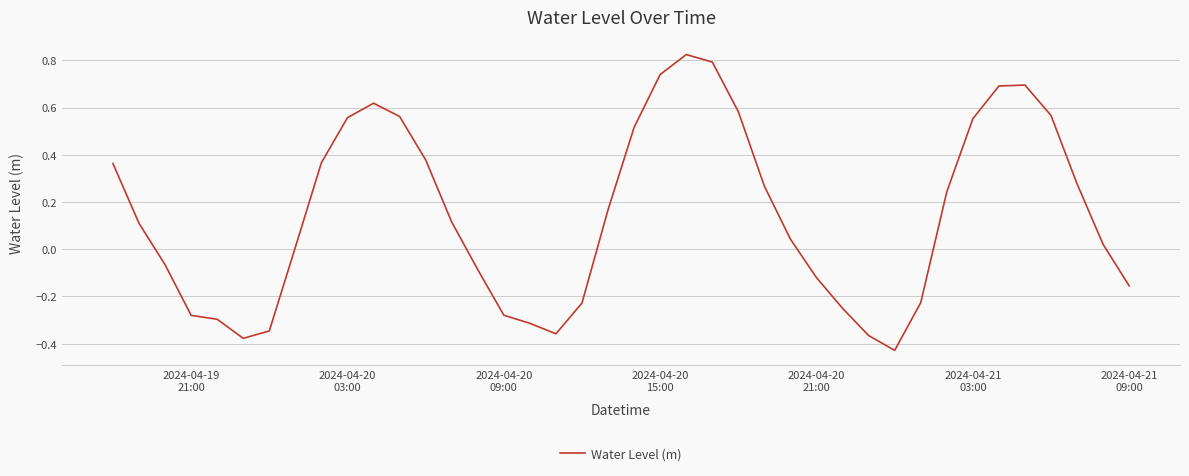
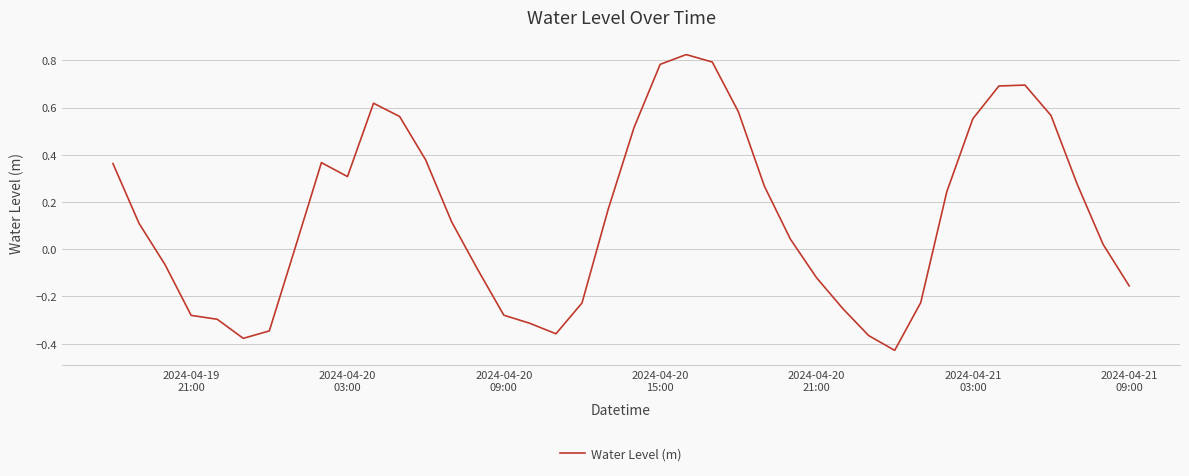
2024-04-20 03:00: 0.56 -> 0.31
2024-04-20 15:00: 0.74 -> 0.78
